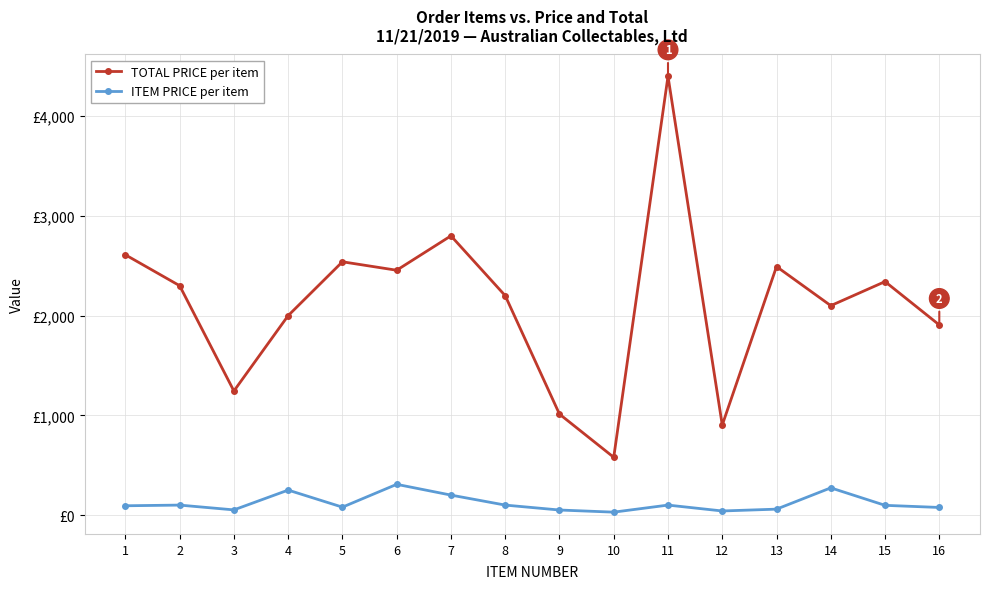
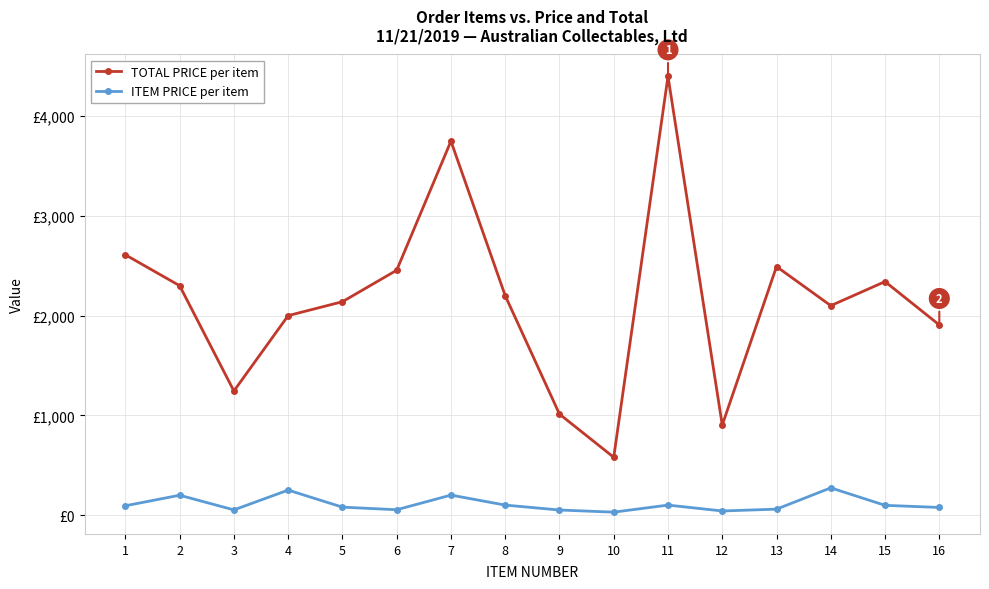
ITEM PRICE per item, 2: £100 -> £200
TOTAL PRICE per item, 5: £2,500 -> £2,100
ITEM PRICE per item, 6: £300 -> £100
TOTAL PRICE per item, 7: £2,800 -> £3,700
